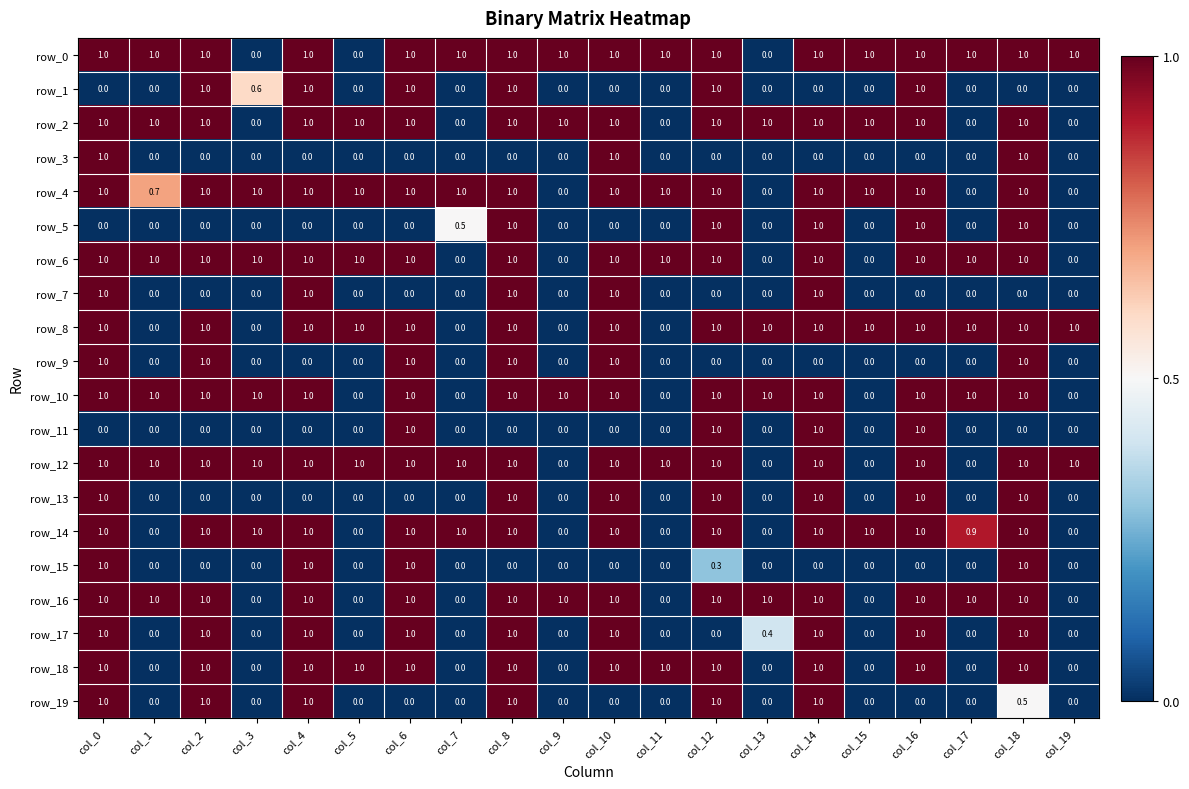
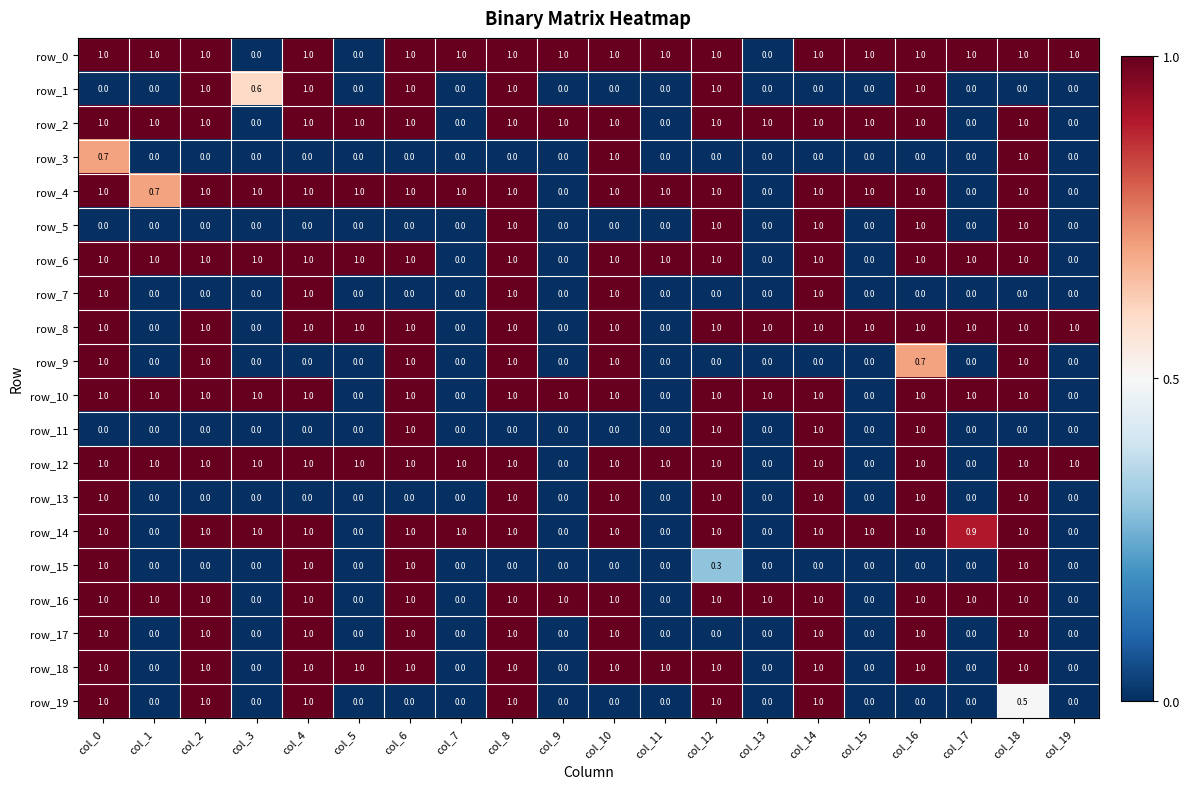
row_3, col_0: 1.0 -> 0.7
row_5, col_7: 0.5 -> 0.0
row_9, col_16: 0.0 -> 0.7
row_17, col_13: 0.4 -> 0.0
